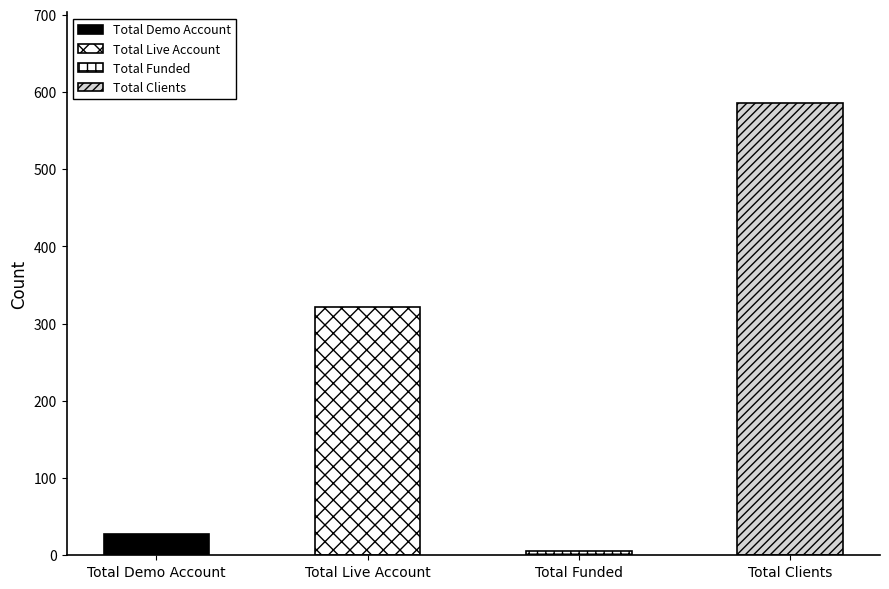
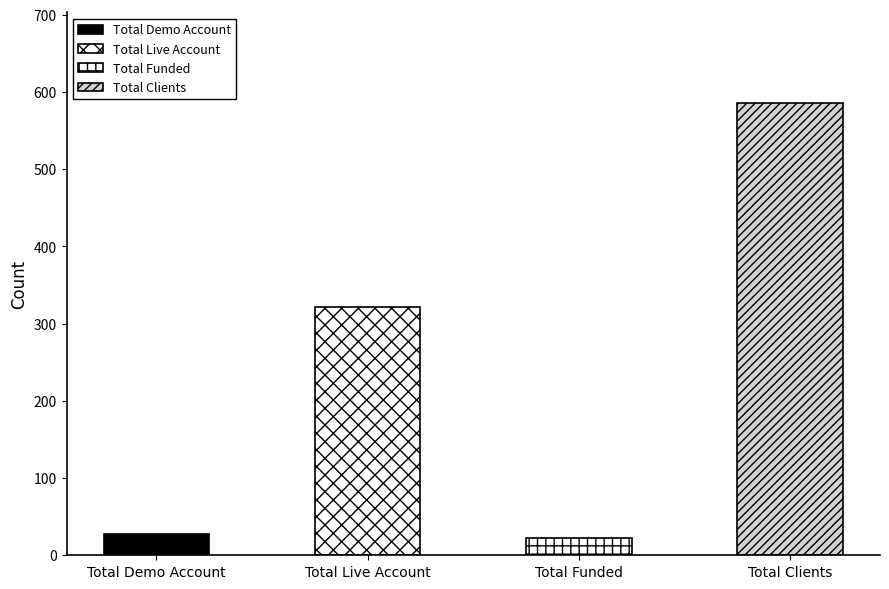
Total Funded: 10 -> 20
